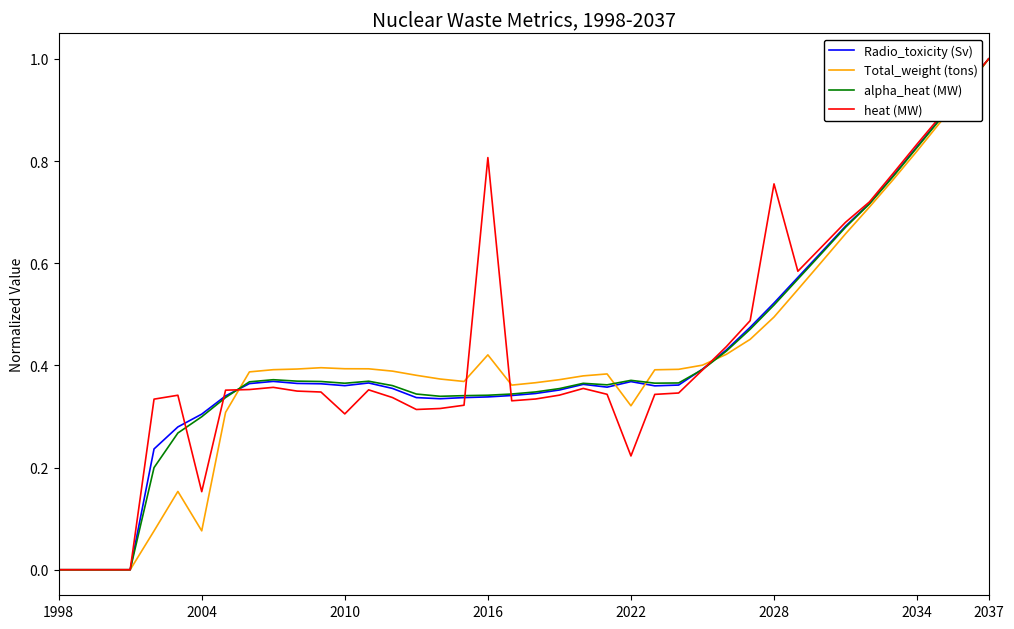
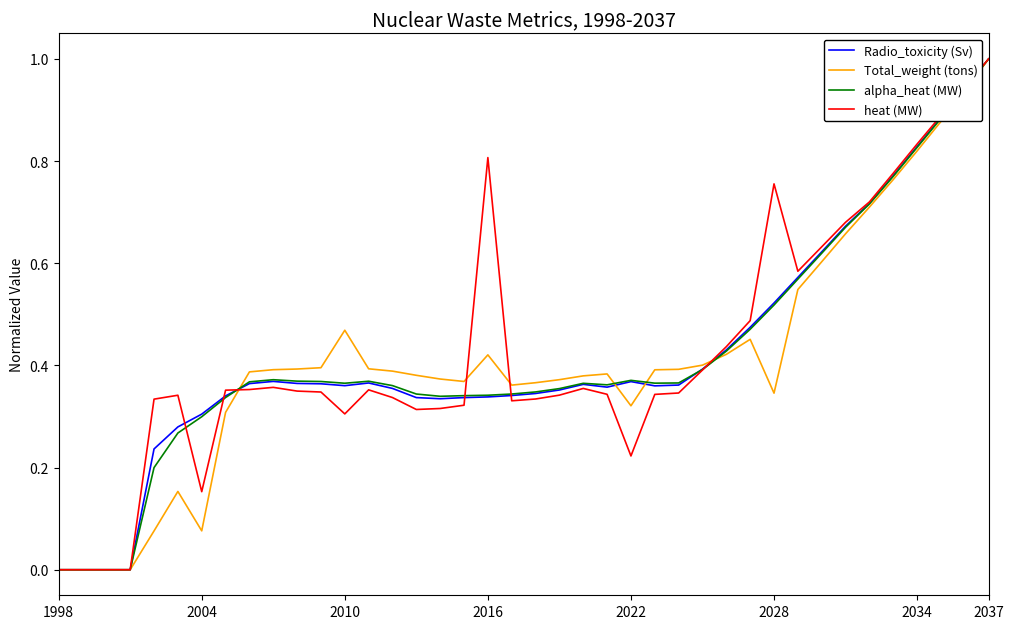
Total_weight (tons), 2010: 0.39 -> 0.47
Total_weight (tons), 2028: 0.49 -> 0.35
